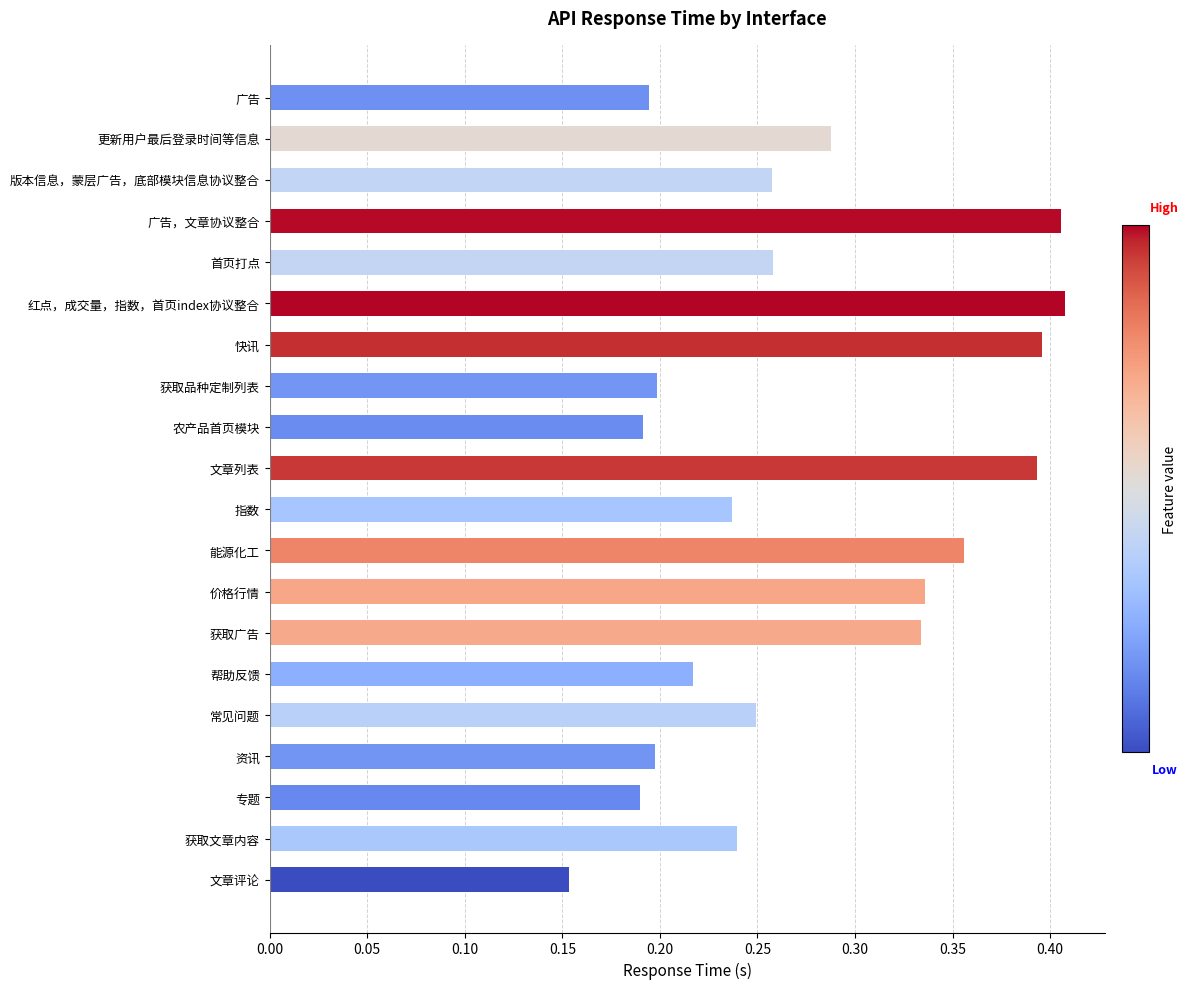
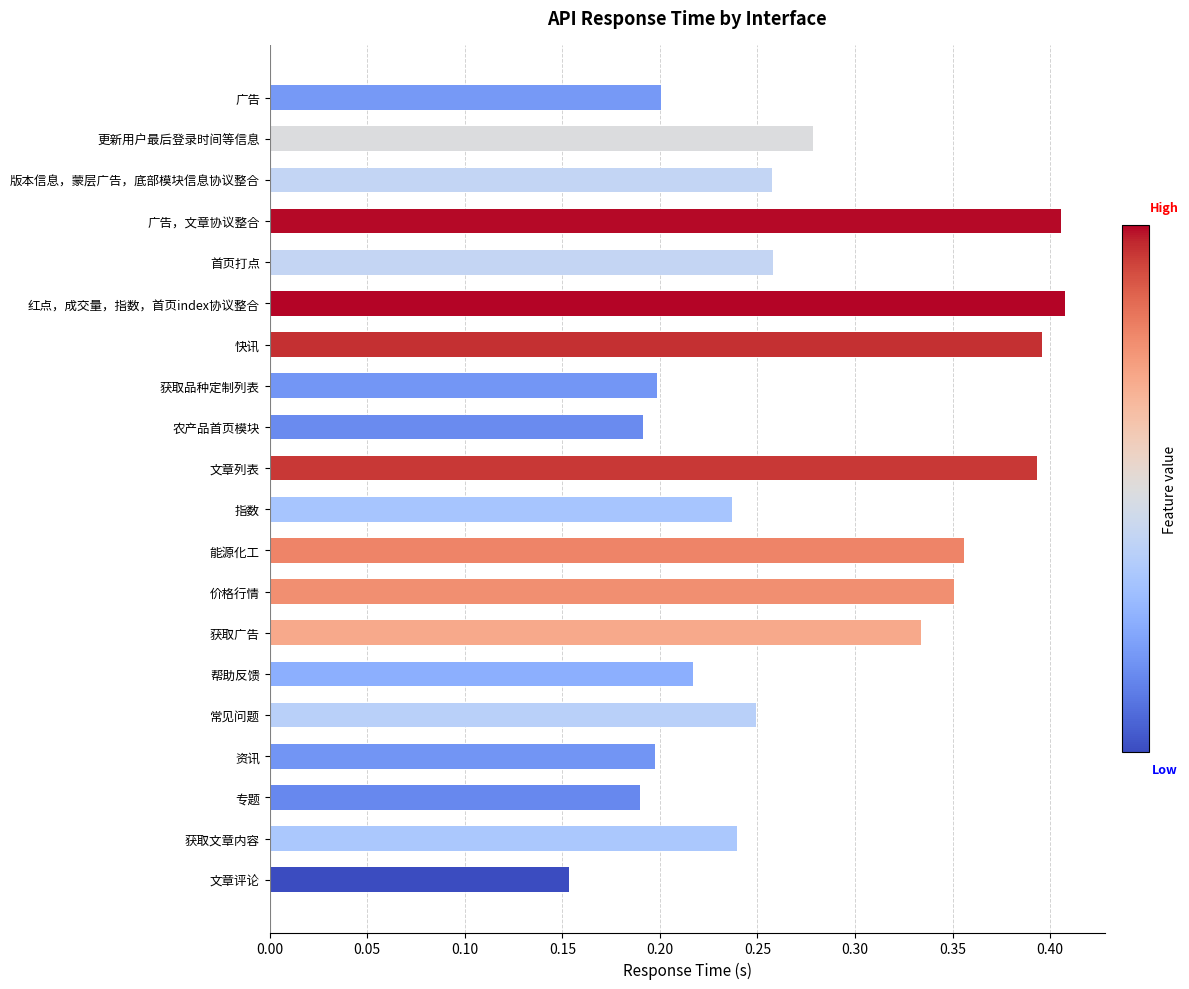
广告: 0.194 -> 0.200
更新用户最后登录时间等信息: 0.288 -> 0.279
价格行情: 0.336 -> 0.351
